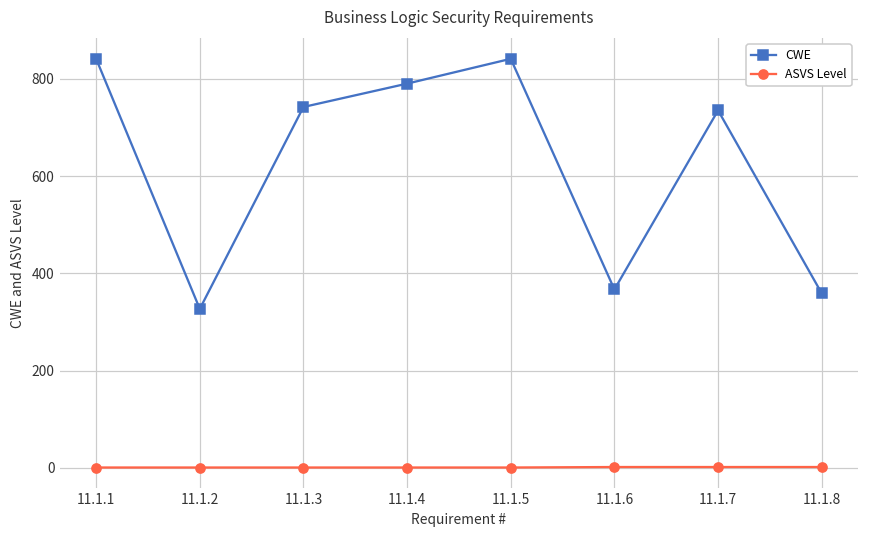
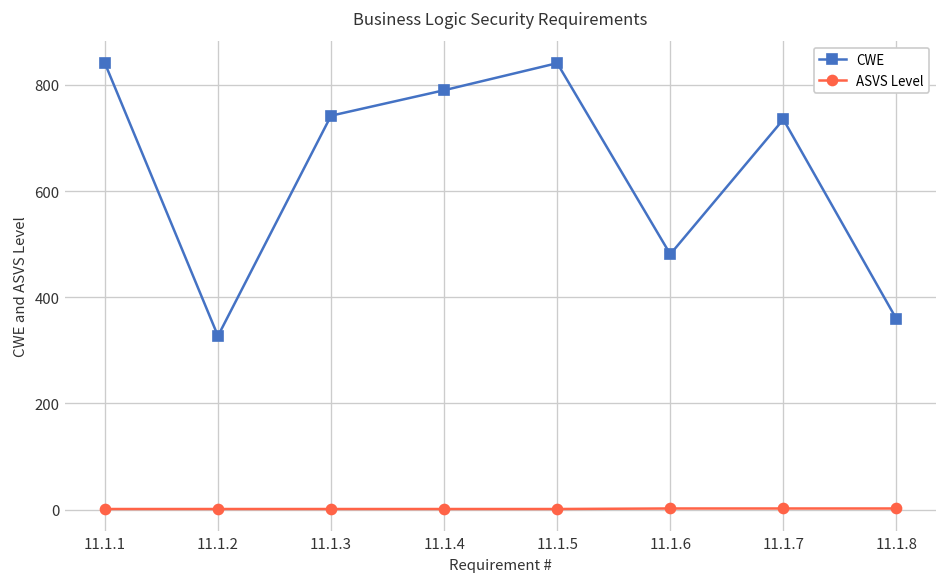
CWE, 11.1.6: 370 -> 480
